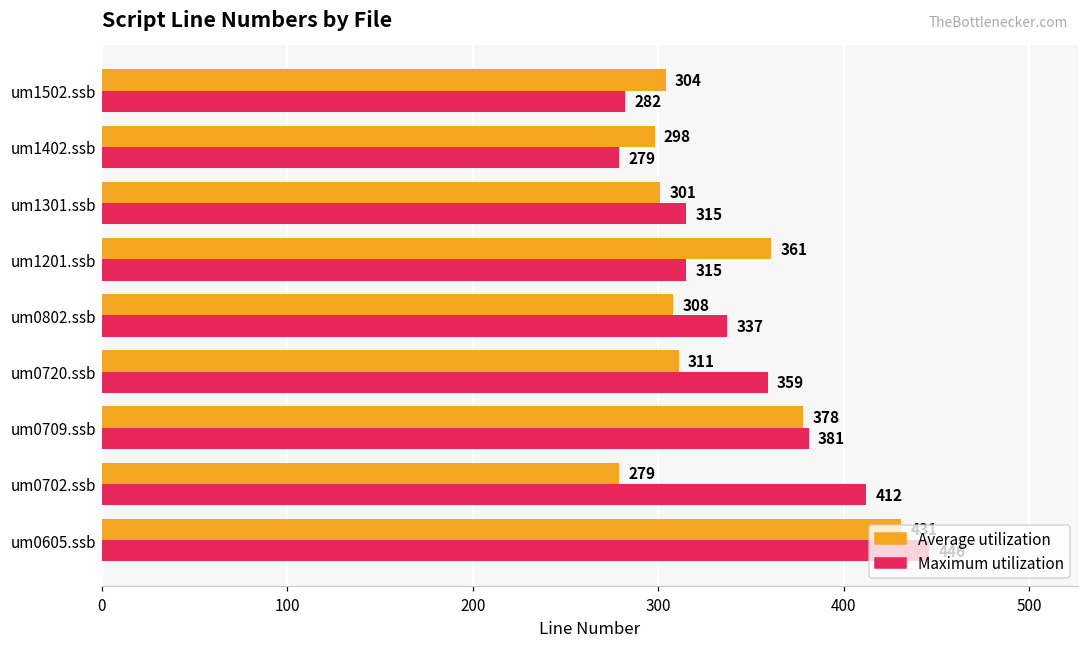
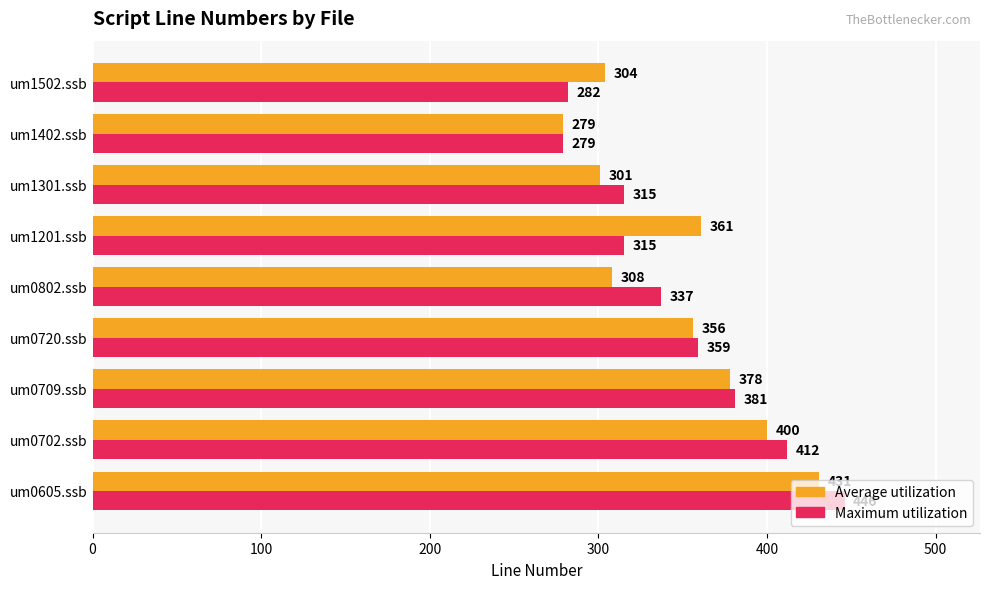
Average utilization, um1402.ssb: 298 -> 279
Average utilization, um0720.ssb: 311 -> 356
Average utilization, um0702.ssb: 279 -> 400
